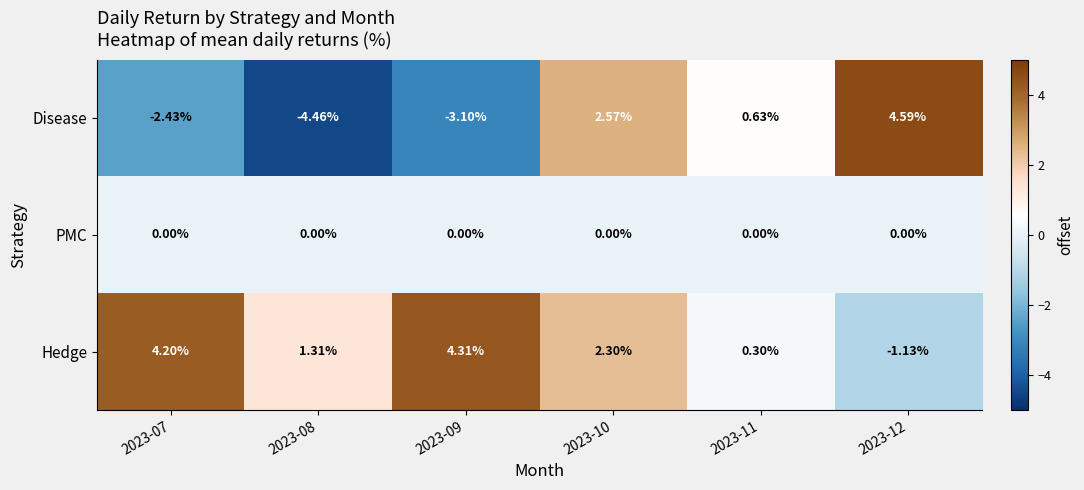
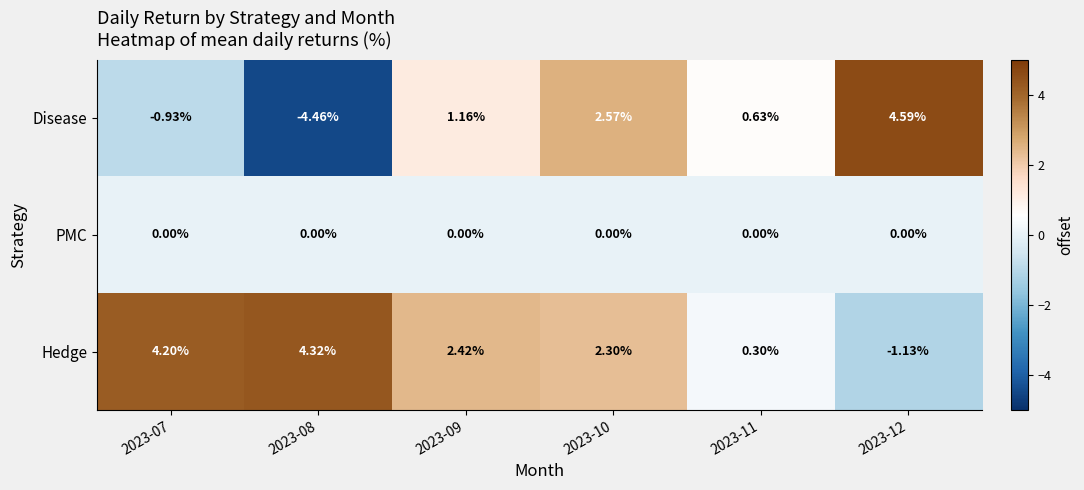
Disease, 2023-07: -2.43% -> -0.93%
Disease, 2023-09: -3.10% -> 1.16%
Hedge, 2023-08: 1.31% -> 4.32%
Hedge, 2023-09: 4.31% -> 2.42%
